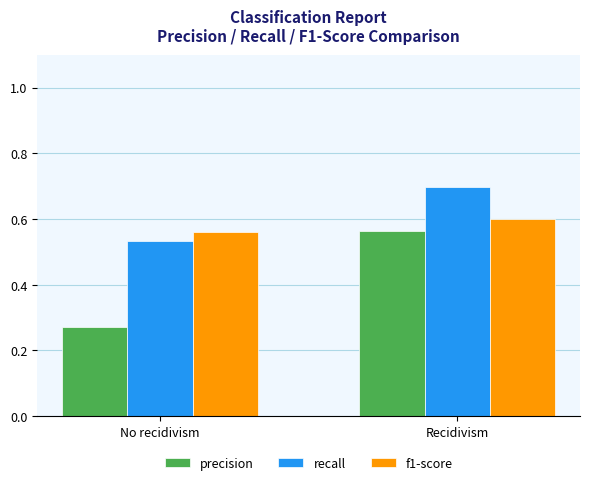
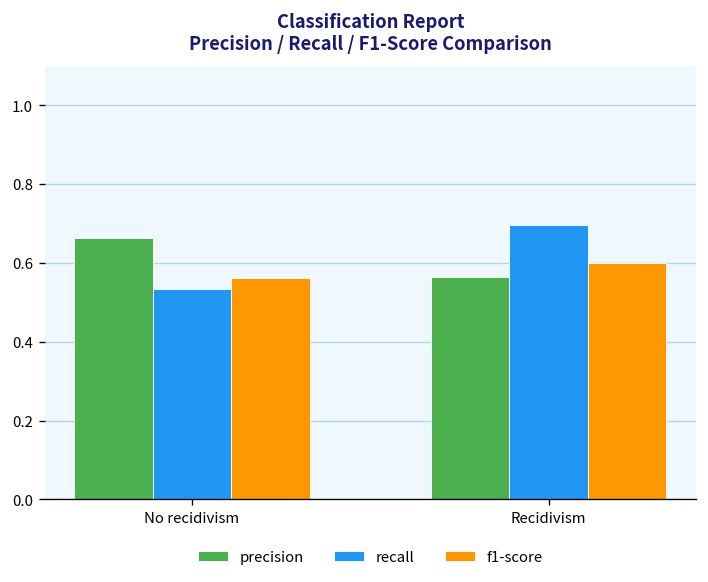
precision, No recidivism: 0.27 -> 0.66
